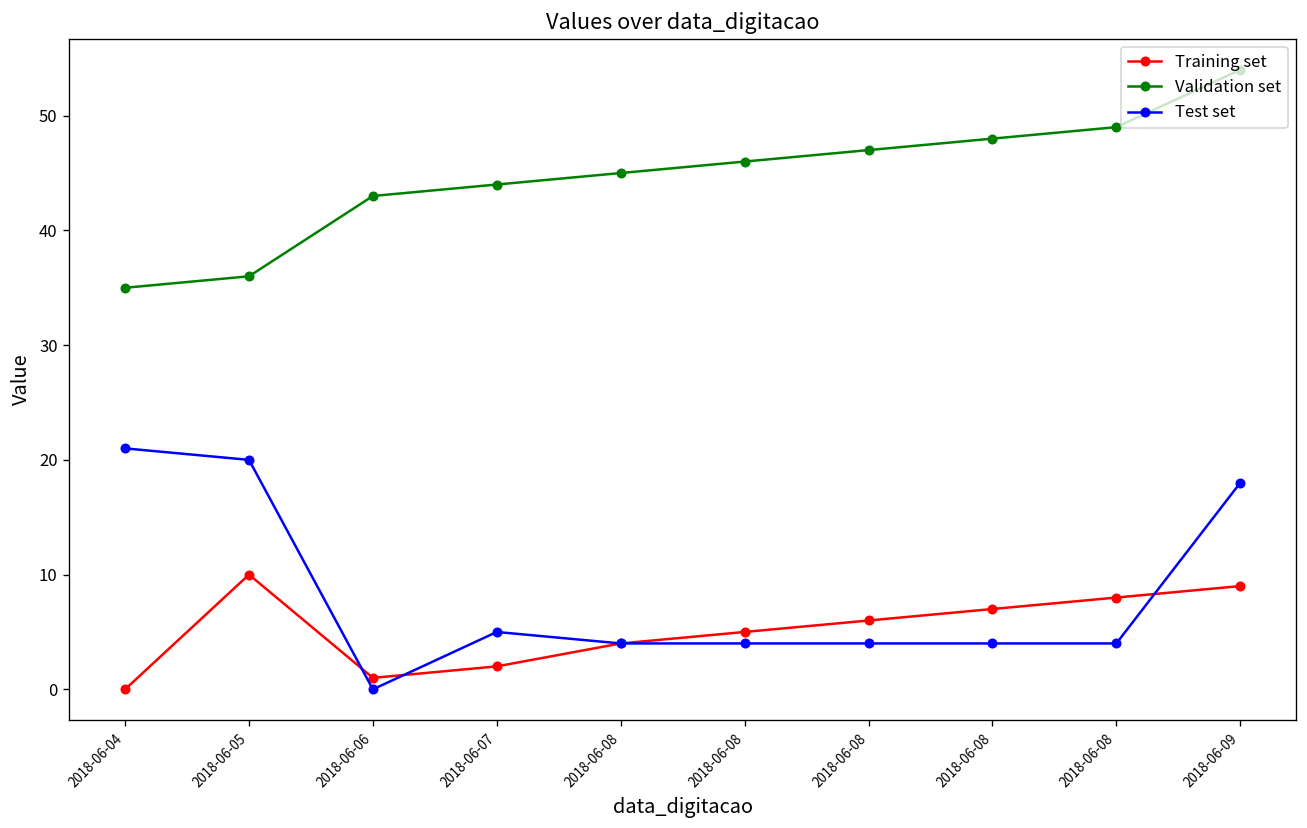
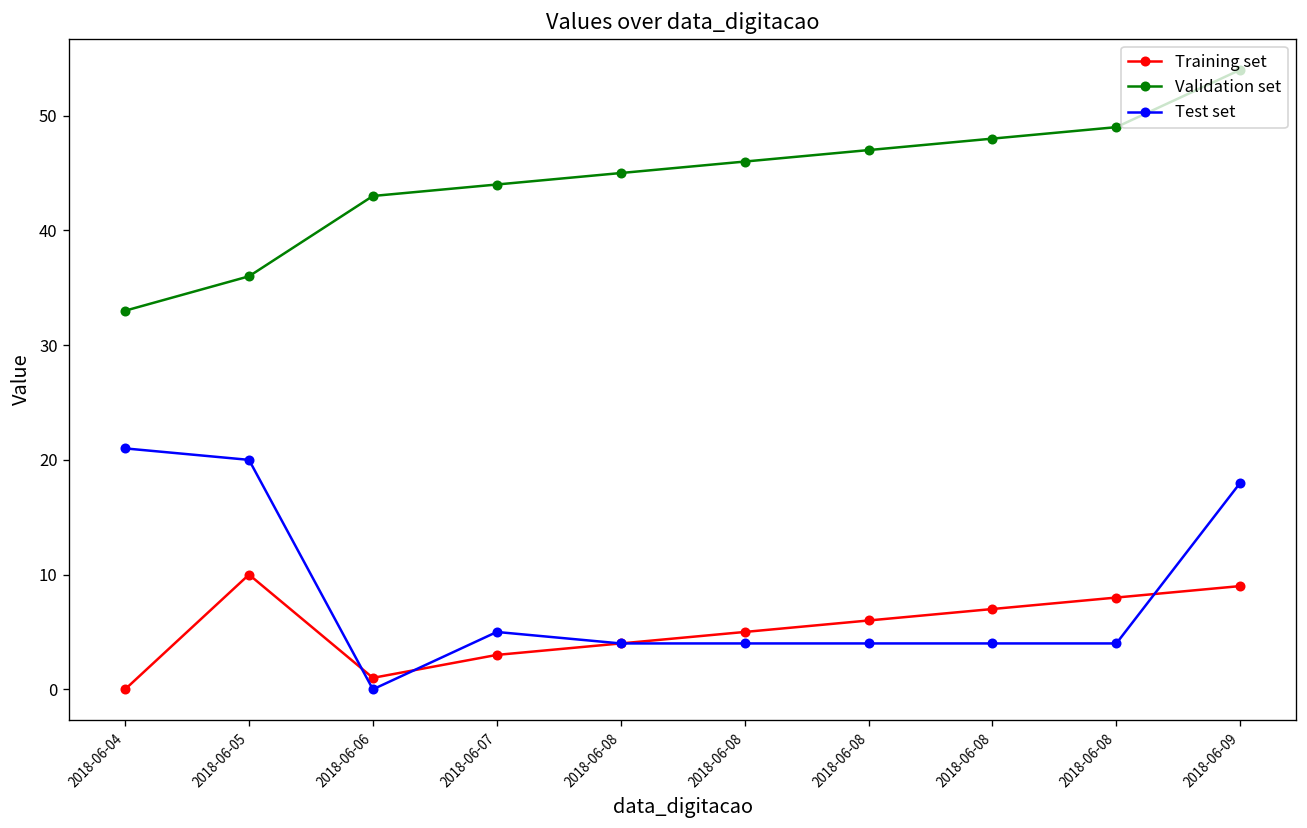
Validation set, 2018-06-04: 35 -> 33
Training set, 2018-06-07: 2 -> 3
